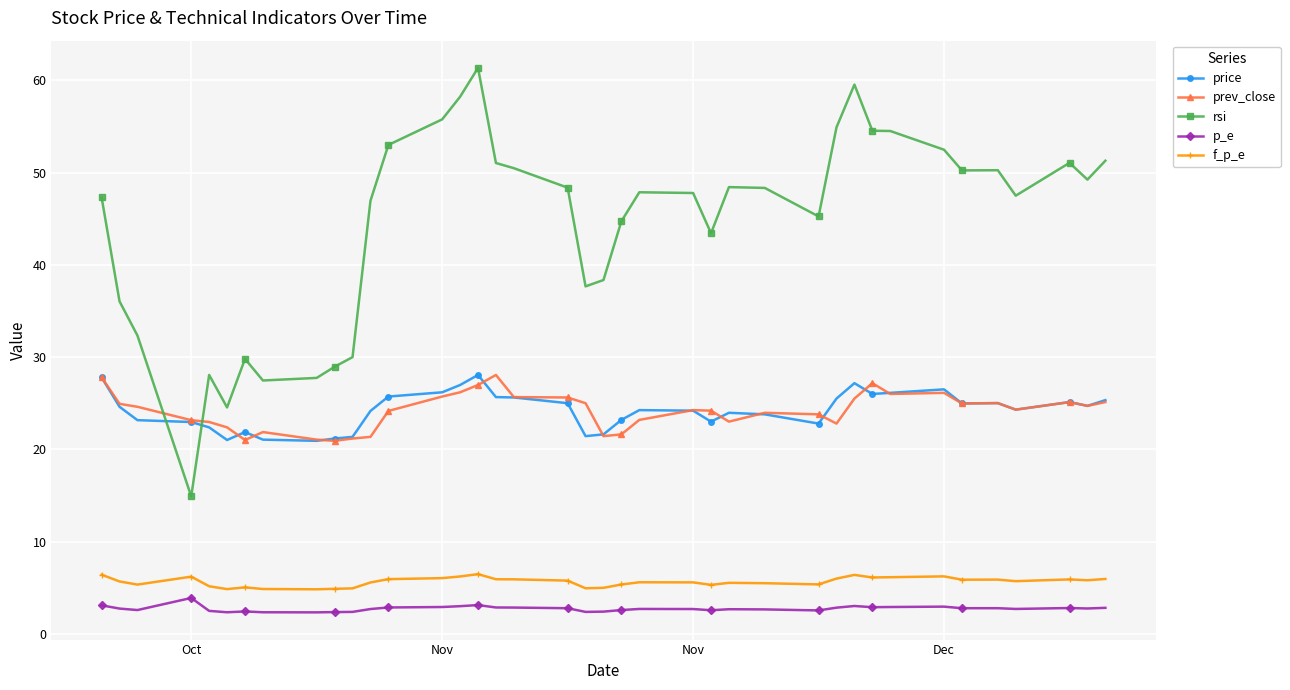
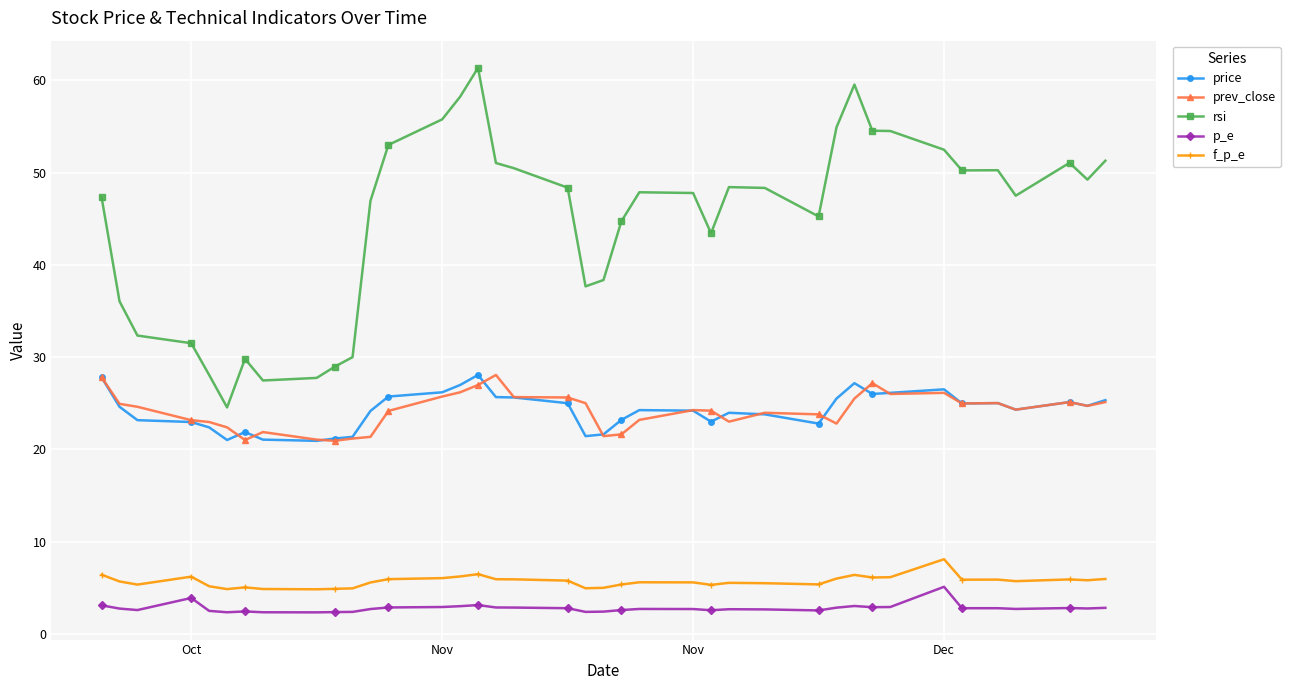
rsi, Oct: 15 -> 32
p_e, Dec: 3 -> 5
f_p_e, Dec: 6 -> 8
